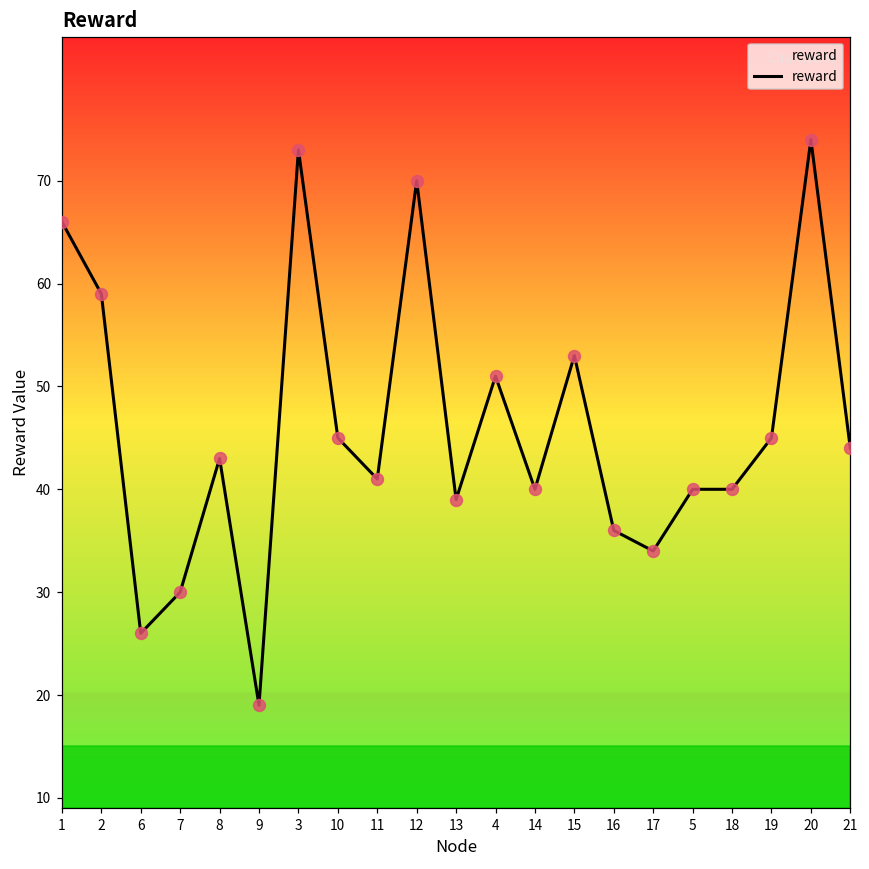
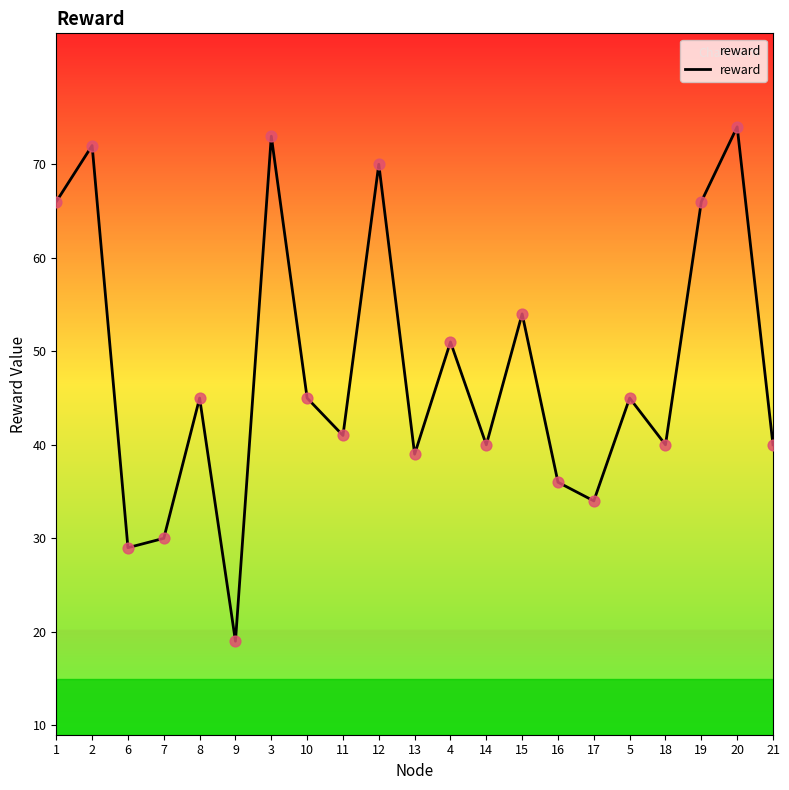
2: 59 -> 72
6: 26 -> 29
8: 43 -> 45
15: 53 -> 54
5: 40 -> 45
19: 45 -> 66
21: 44 -> 40
